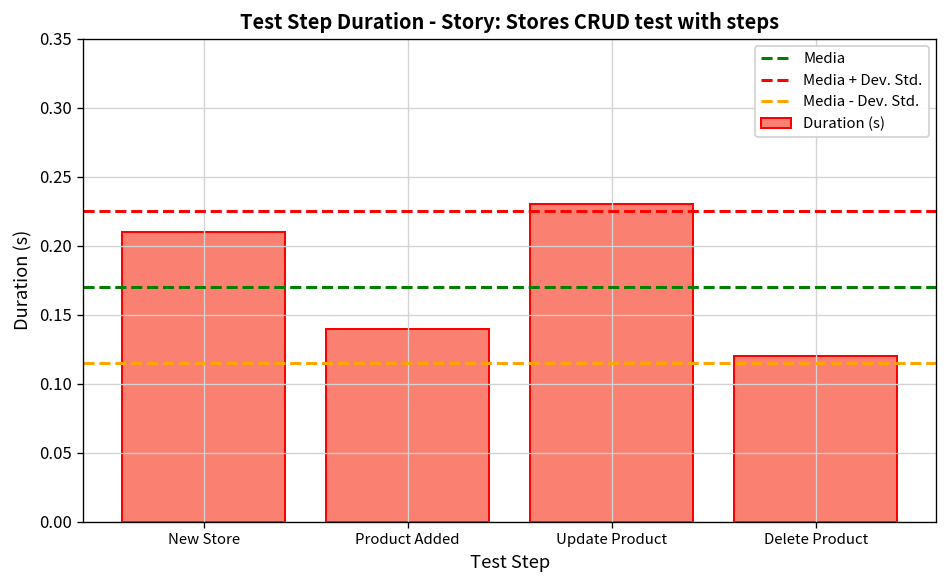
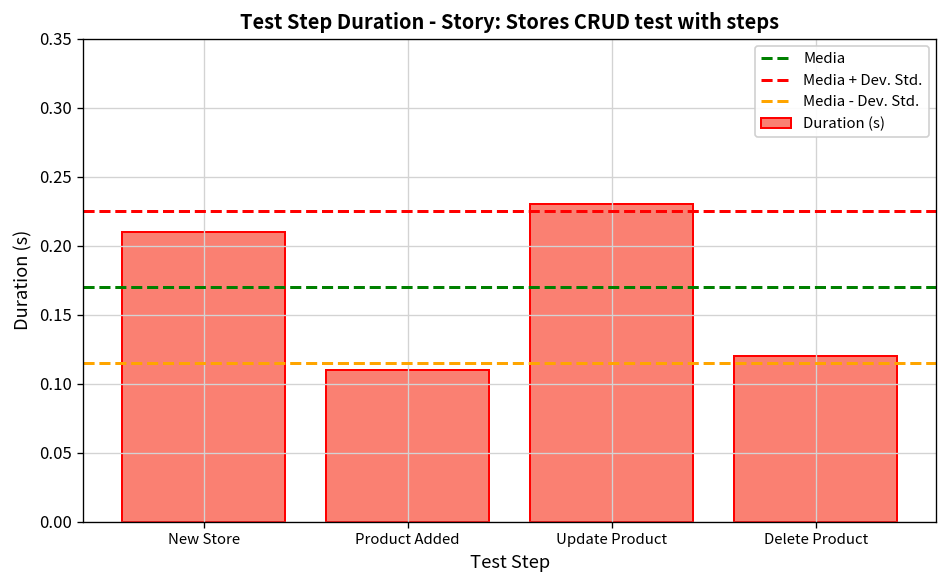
Product Added: 0.14 -> 0.11
